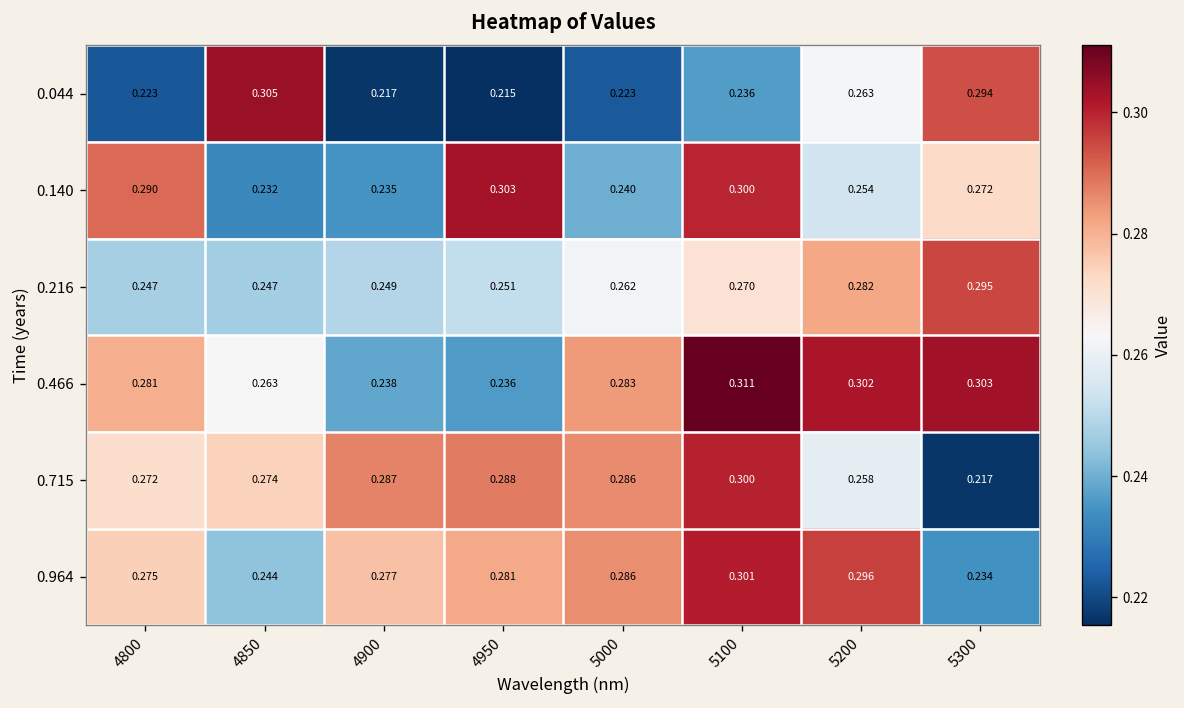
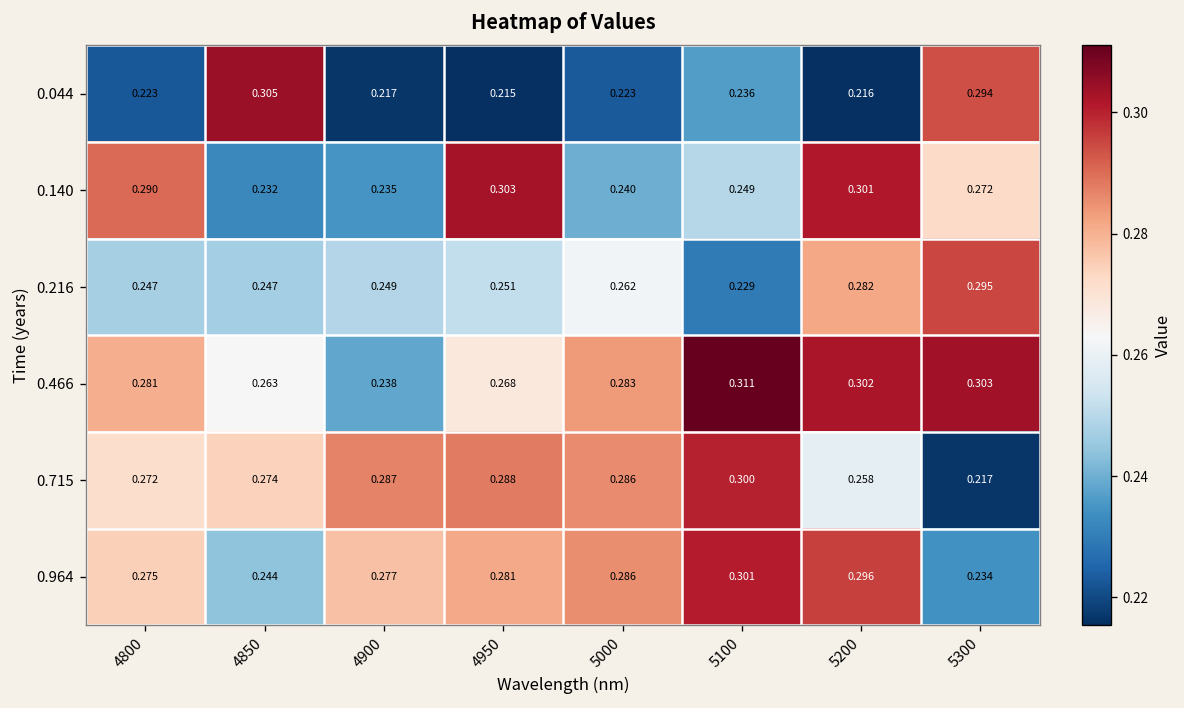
0.044, 5200: 0.263 -> 0.216
0.140, 5100: 0.300 -> 0.249
0.140, 5200: 0.254 -> 0.301
0.216, 5100: 0.270 -> 0.229
0.466, 4950: 0.236 -> 0.268
